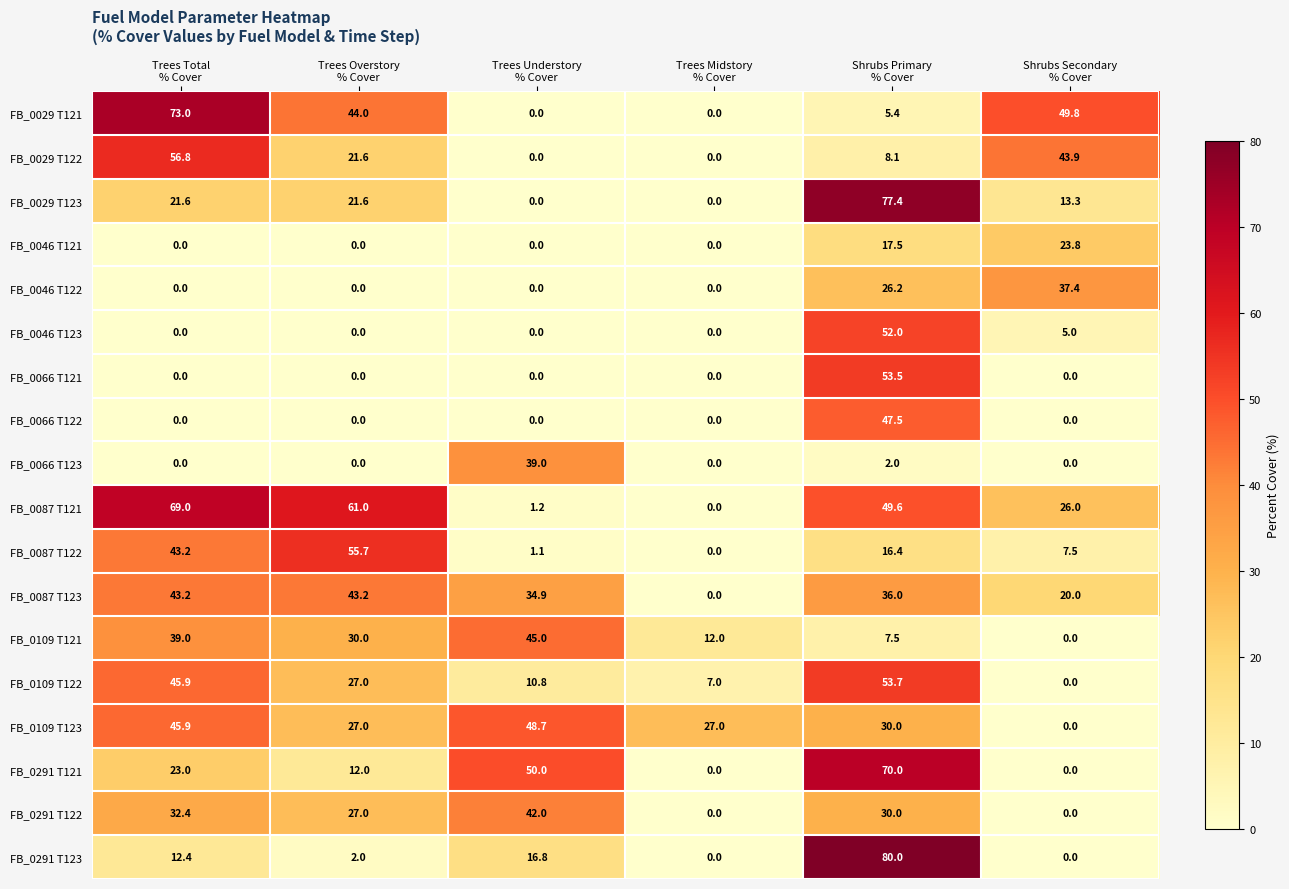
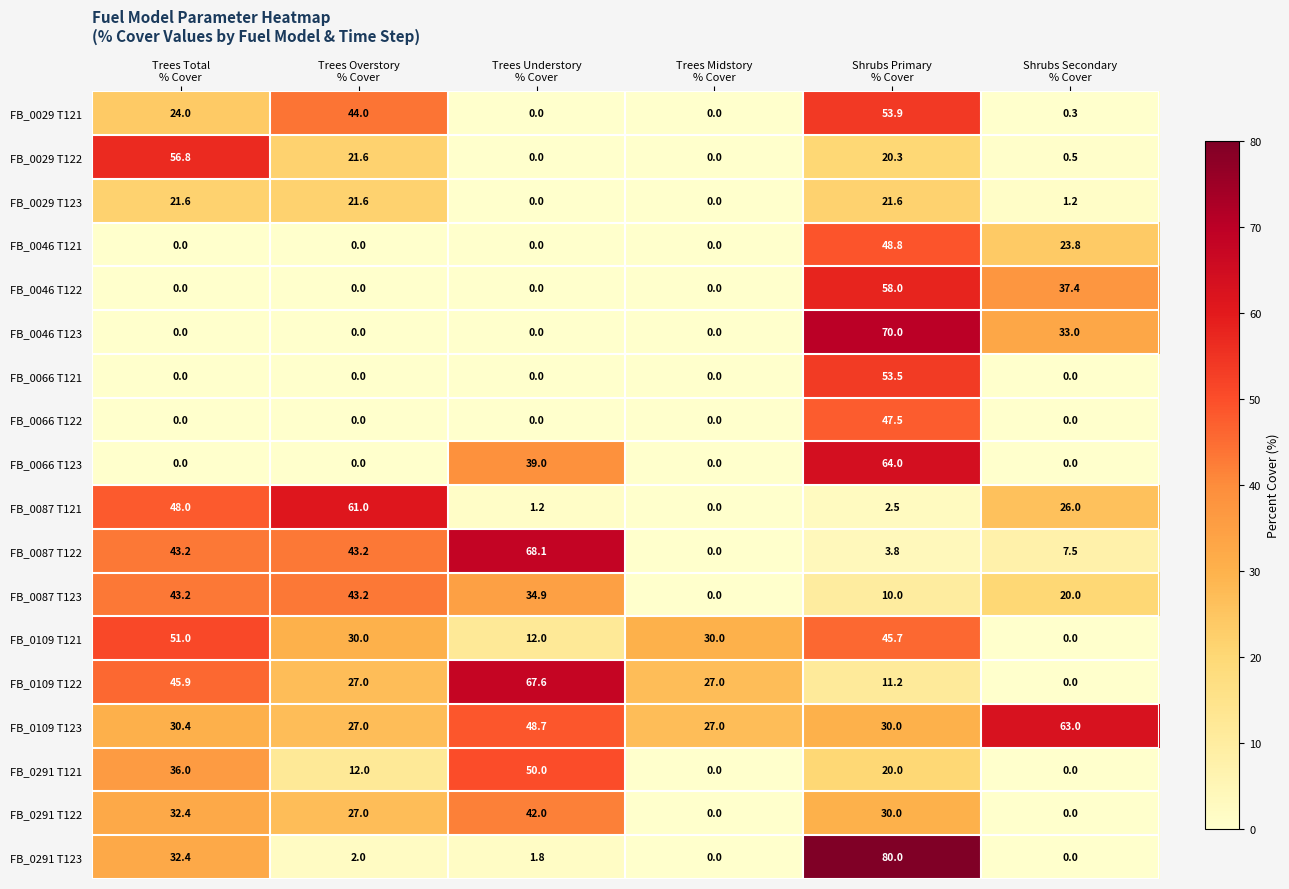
FB_0029 T121, Trees Total % Cover: 73.0 -> 24.0
FB_0029 T121, Shrubs Primary % Cover: 5.4 -> 53.9
FB_0029 T121, Shrubs Secondary % Cover: 49.8 -> 0.3
FB_0029 T122, Shrubs Primary % Cover: 8.1 -> 20.3
FB_0029 T122, Shrubs Secondary % Cover: 43.9 -> 0.5
FB_0029 T123, Shrubs Primary % Cover: 77.4 -> 21.6
FB_0029 T123, Shrubs Secondary % Cover: 13.3 -> 1.2
FB_0046 T121, Shrubs Primary % Cover: 17.5 -> 48.8
FB_0046 T122, Shrubs Primary % Cover: 26.2 -> 58.0
FB_0046 T123, Shrubs Primary % Cover: 52.0 -> 70.0
FB_0046 T123, Shrubs Secondary % Cover: 5.0 -> 33.0
FB_0066 T123, Shrubs Primary % Cover: 2.0 -> 64.0
FB_0087 T121, Trees Total % Cover: 69.0 -> 48.0
FB_0087 T121, Shrubs Primary % Cover: 49.6 -> 2.5
FB_0087 T122, Trees Overstory % Cover: 55.7 -> 43.2
FB_0087 T122, Trees Understory % Cover: 1.1 -> 68.1
FB_0087 T122, Shrubs Primary % Cover: 16.4 -> 3.8
FB_0087 T123, Shrubs Primary % Cover: 36.0 -> 10.0
FB_0109 T121, Trees Total % Cover: 39.0 -> 51.0
FB_0109 T121, Trees Understory % Cover: 45.0 -> 12.0
FB_0109 T121, Trees Midstory % Cover: 12.0 -> 30.0
FB_0109 T121, Shrubs Primary % Cover: 7.5 -> 45.7
FB_0109 T122, Trees Understory % Cover: 10.8 -> 67.6
FB_0109 T122, Trees Midstory % Cover: 7.0 -> 27.0
FB_0109 T122, Shrubs Primary % Cover: 53.7 -> 11.2
FB_0109 T123, Trees Total % Cover: 45.9 -> 30.4
FB_0109 T123, Shrubs Secondary % Cover: 0.0 -> 63.0
FB_0291 T121, Trees Total % Cover: 23.0 -> 36.0
FB_0291 T121, Shrubs Primary % Cover: 70.0 -> 20.0
FB_0291 T123, Trees Total % Cover: 12.4 -> 32.4
FB_0291 T123, Trees Understory % Cover: 16.8 -> 1.8
